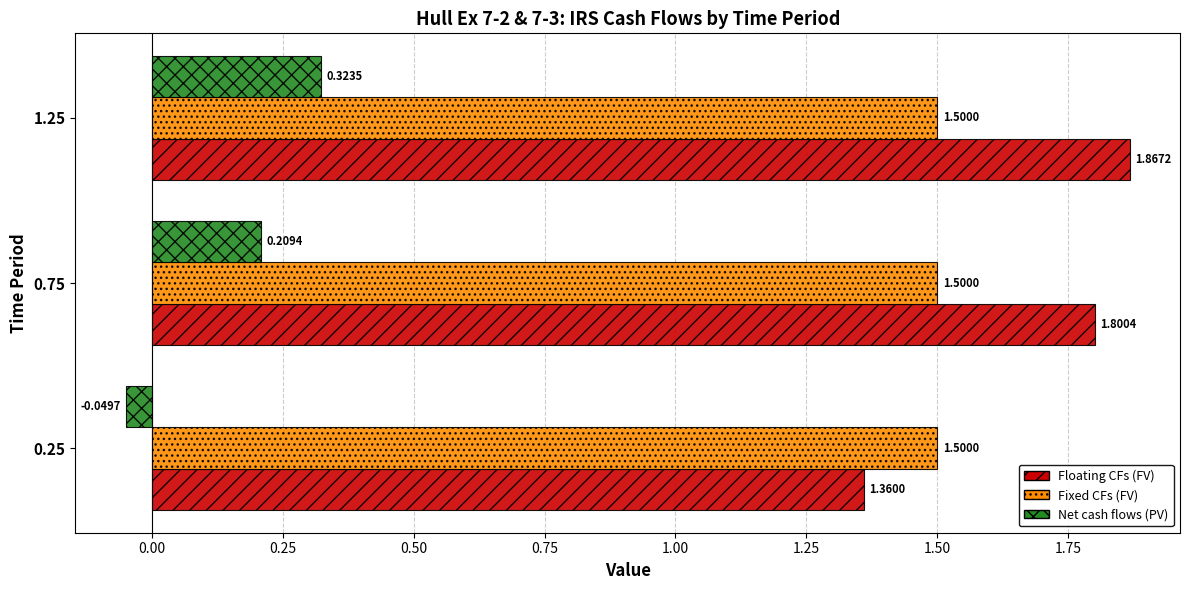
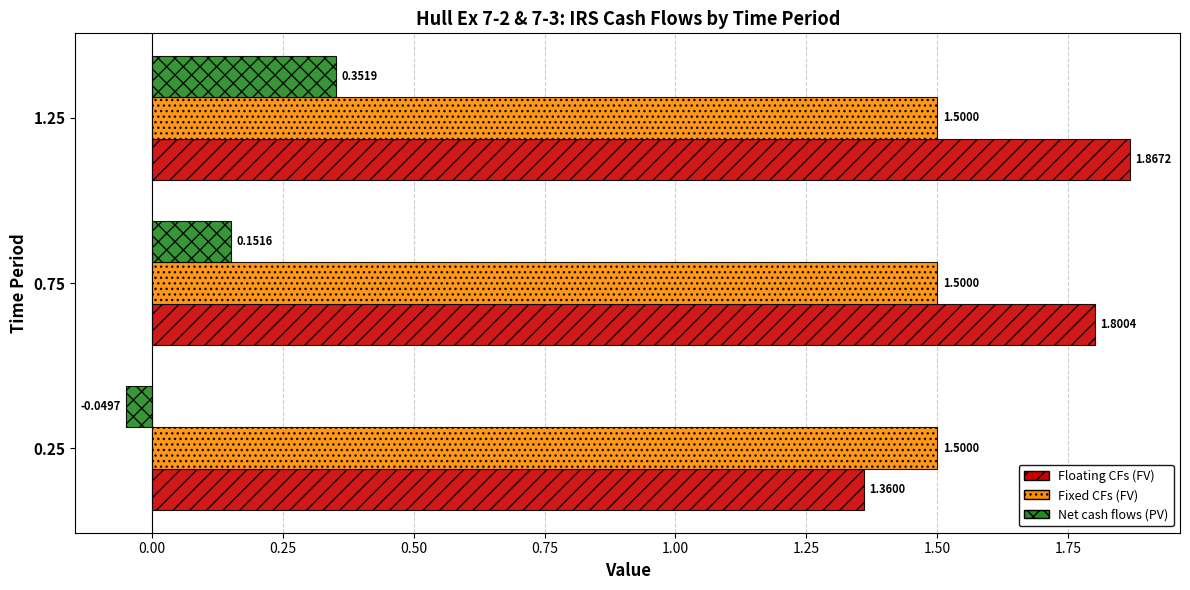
Net cash flows (PV), 1.25: 0.3235 -> 0.3519
Net cash flows (PV), 0.75: 0.2094 -> 0.1516
